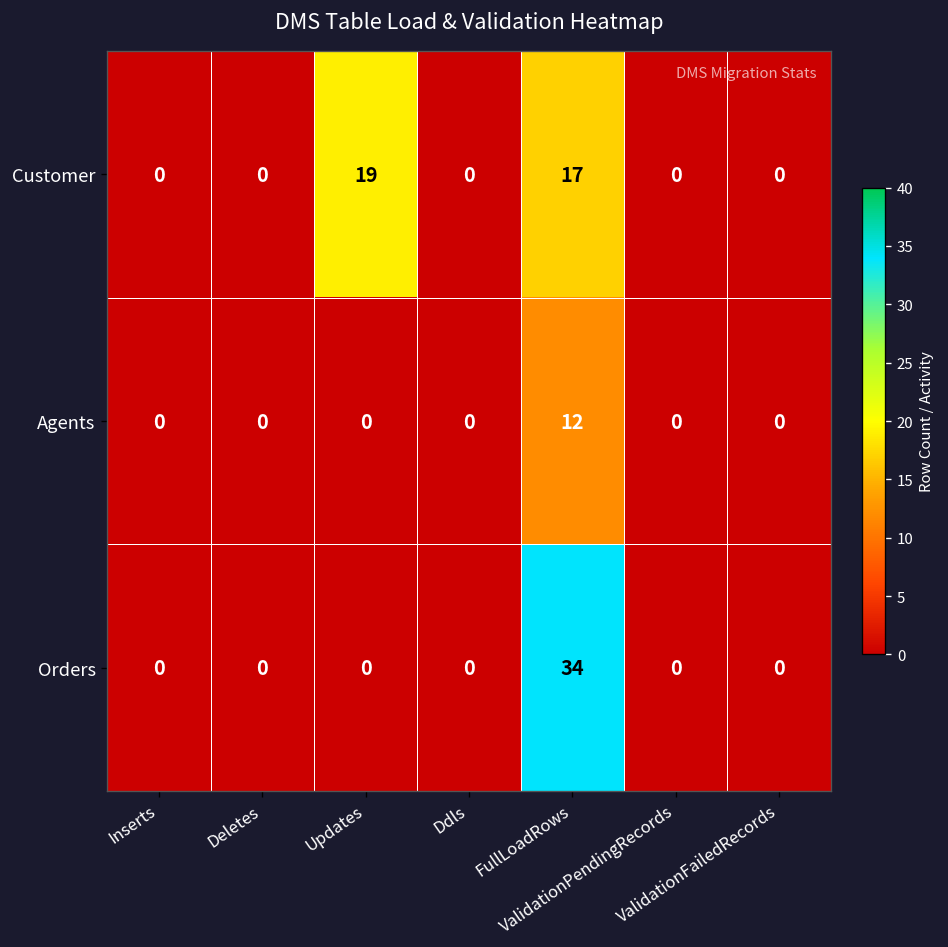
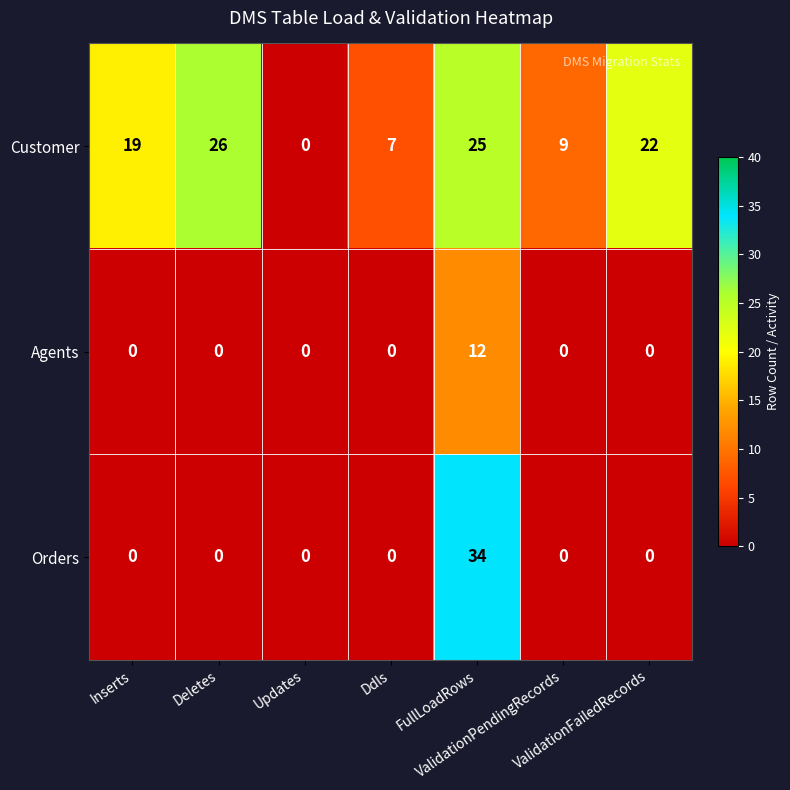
Customer, Inserts: 0 -> 19
Customer, Deletes: 0 -> 26
Customer, Updates: 19 -> 0
Customer, Ddls: 0 -> 7
Customer, FullLoadRows: 17 -> 25
Customer, ValidationPendingRecords: 0 -> 9
Customer, ValidationFailedRecords: 0 -> 22
